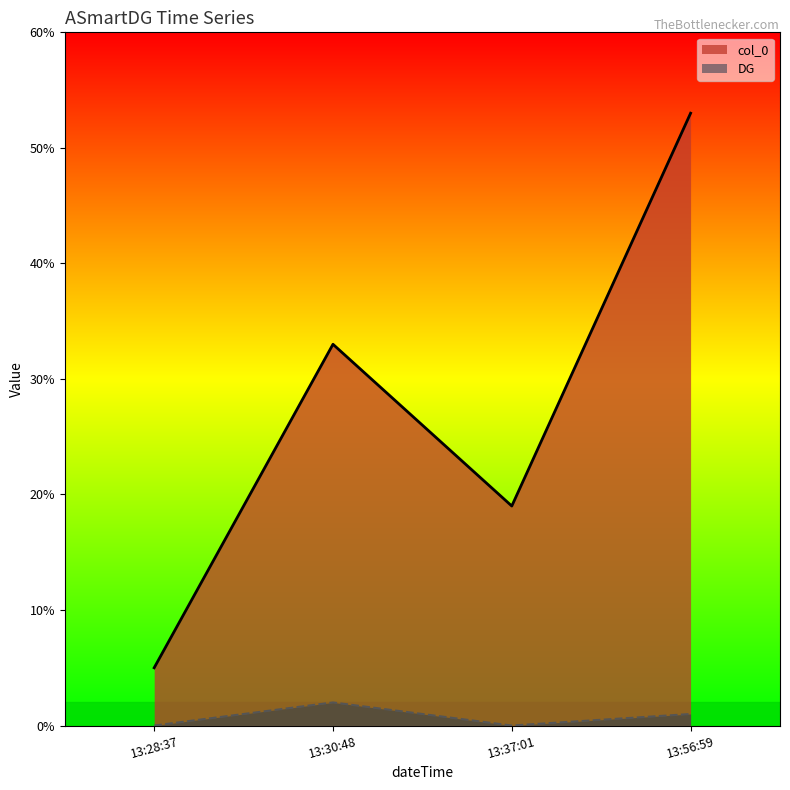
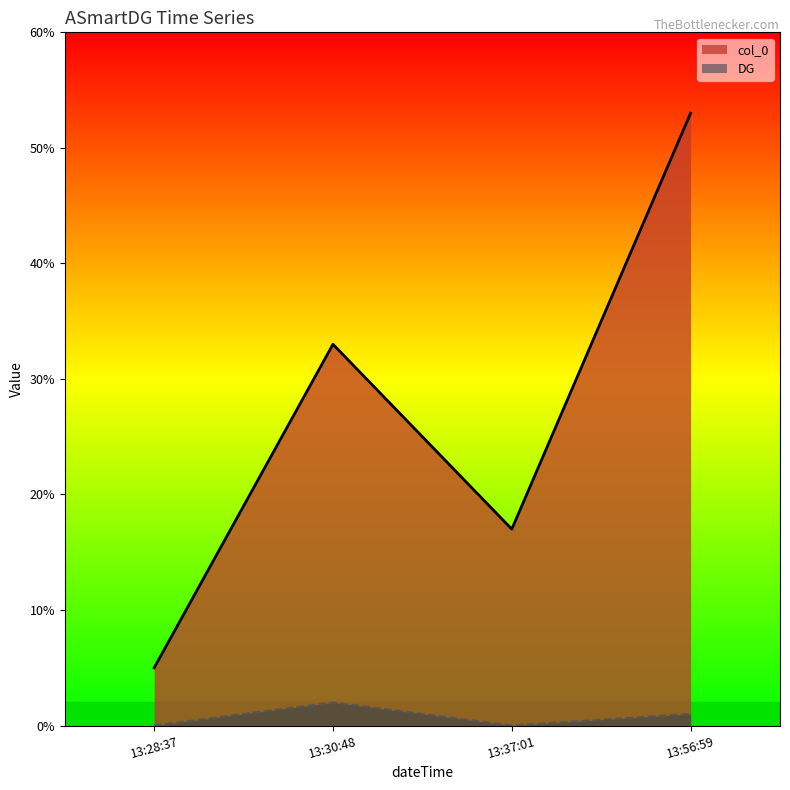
col_0, 13:37:01: 19% -> 17%
